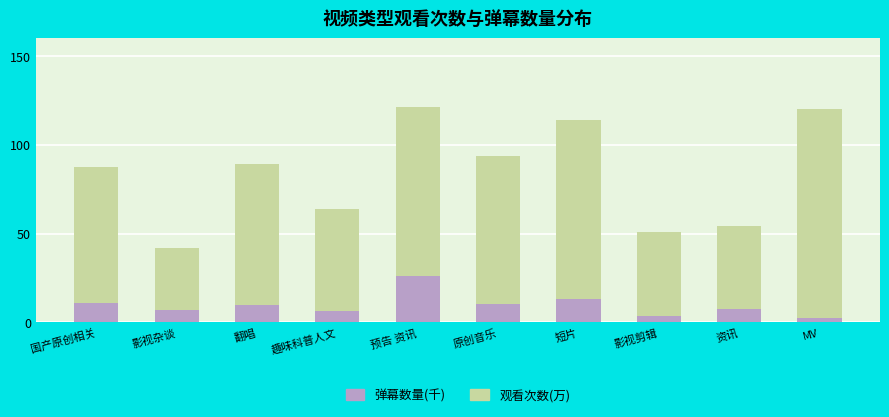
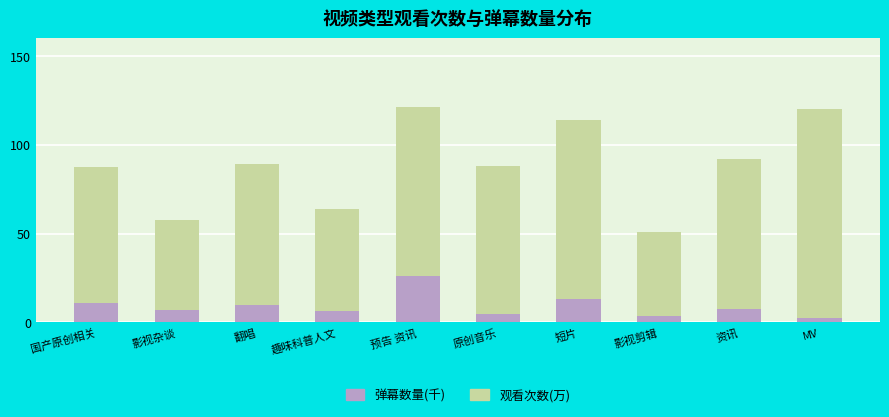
观看次数(万), 影视杂谈: 42 -> 57
观看次数(万), 原创音乐: 94 -> 88
弹幕数量(千), 原创音乐: 10 -> 5
观看次数(万), 资讯: 54 -> 92
